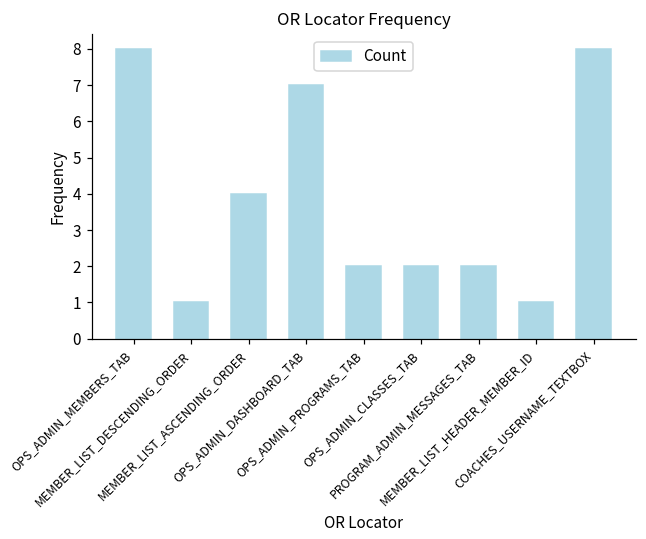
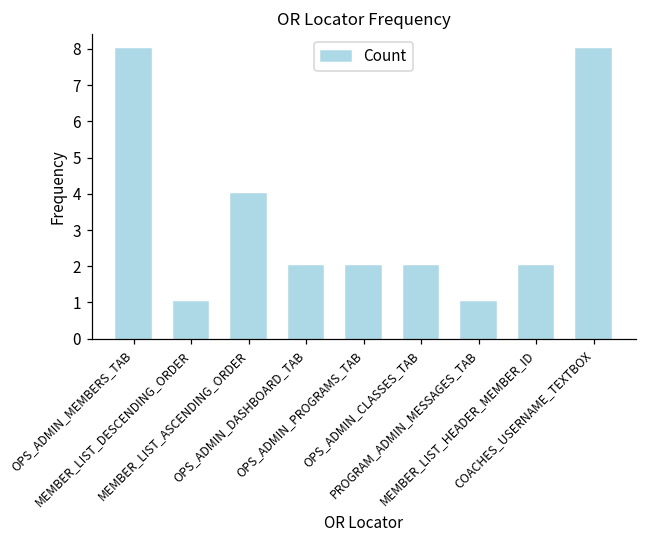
OPS_ADMIN_DASHBOARD_TAB: 7 -> 2
PROGRAM_ADMIN_MESSAGES_TAB: 2 -> 1
MEMBER_LIST_HEADER_MEMBER_ID: 1 -> 2
